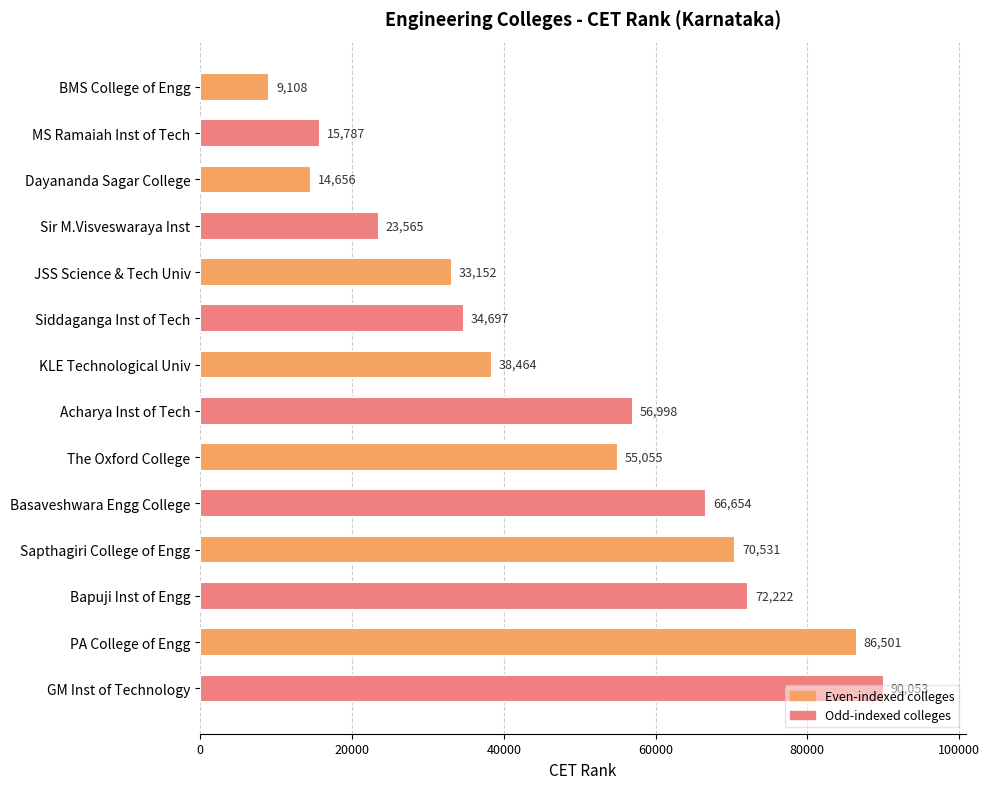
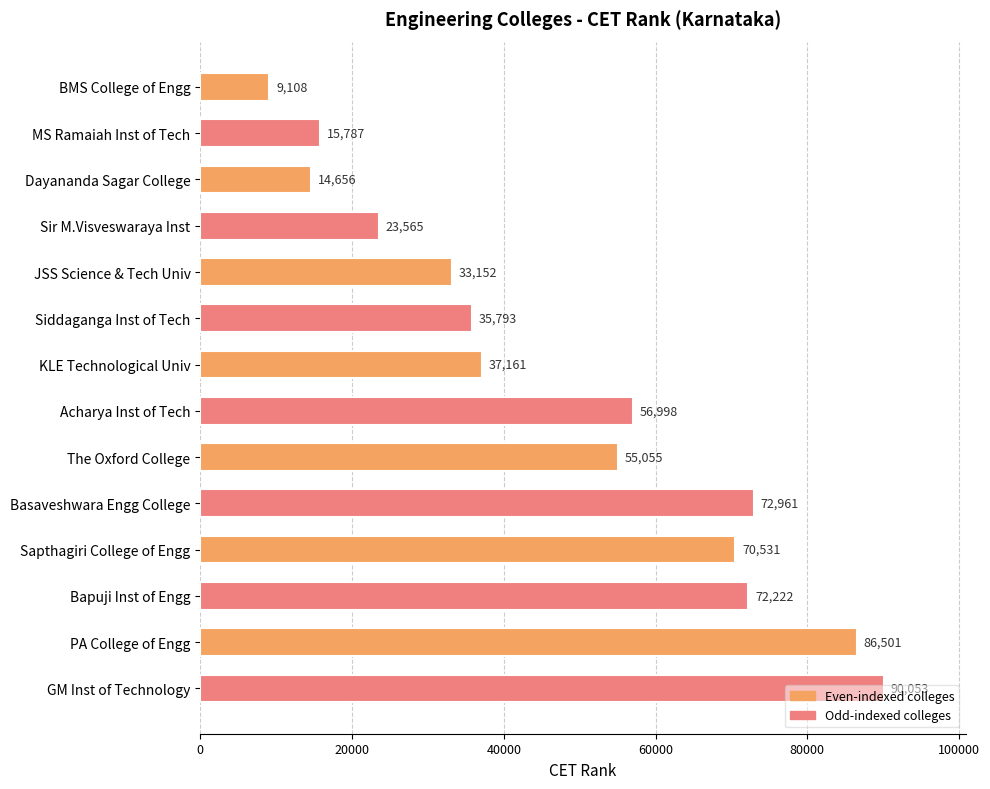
Siddaganga Inst of Tech: 34,697 -> 35,793
KLE Technological Univ: 38,464 -> 37,161
Basaveshwara Engg College: 66,654 -> 72,961
